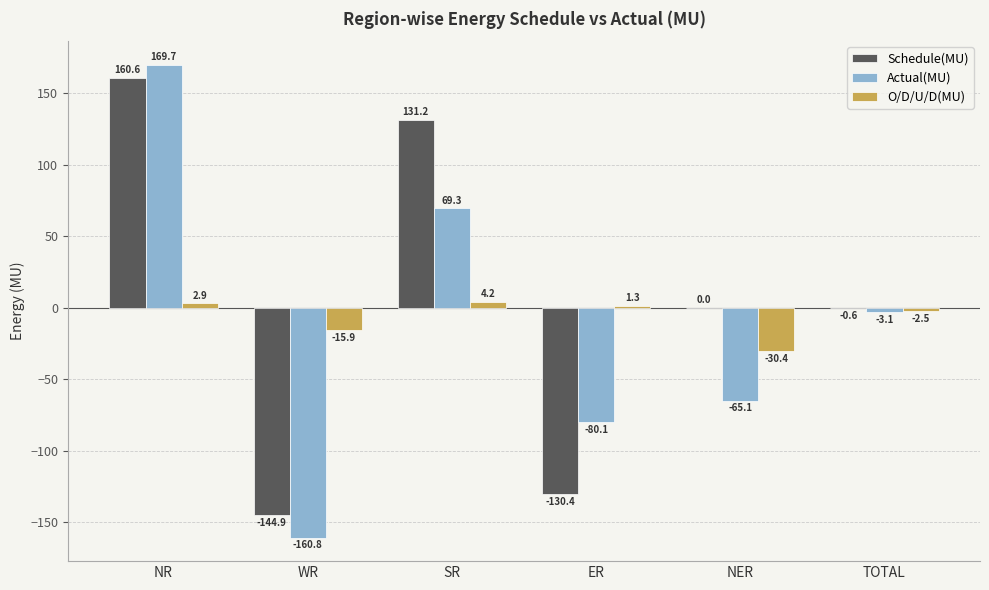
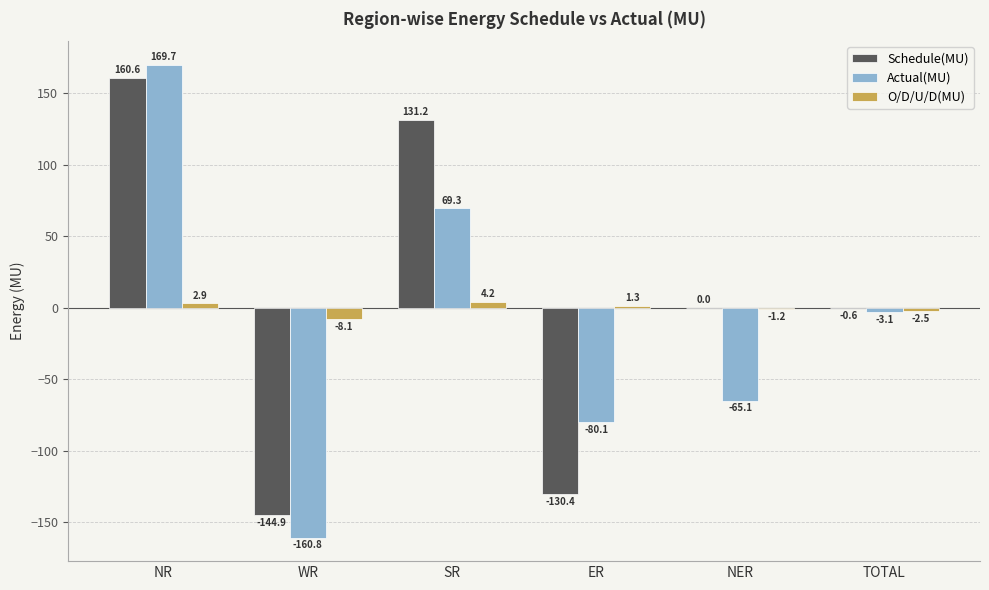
O/D/U/D(MU), WR: -15.9 -> -8.1
O/D/U/D(MU), NER: -30.4 -> -1.2
